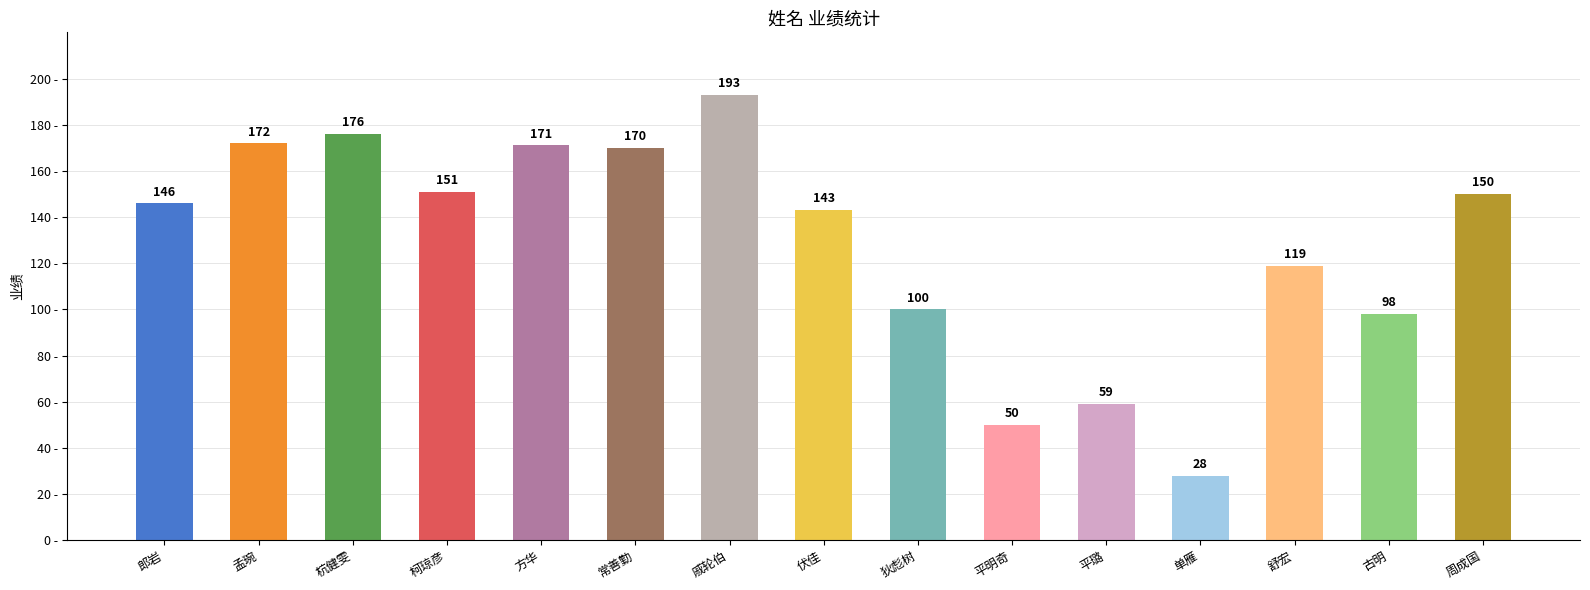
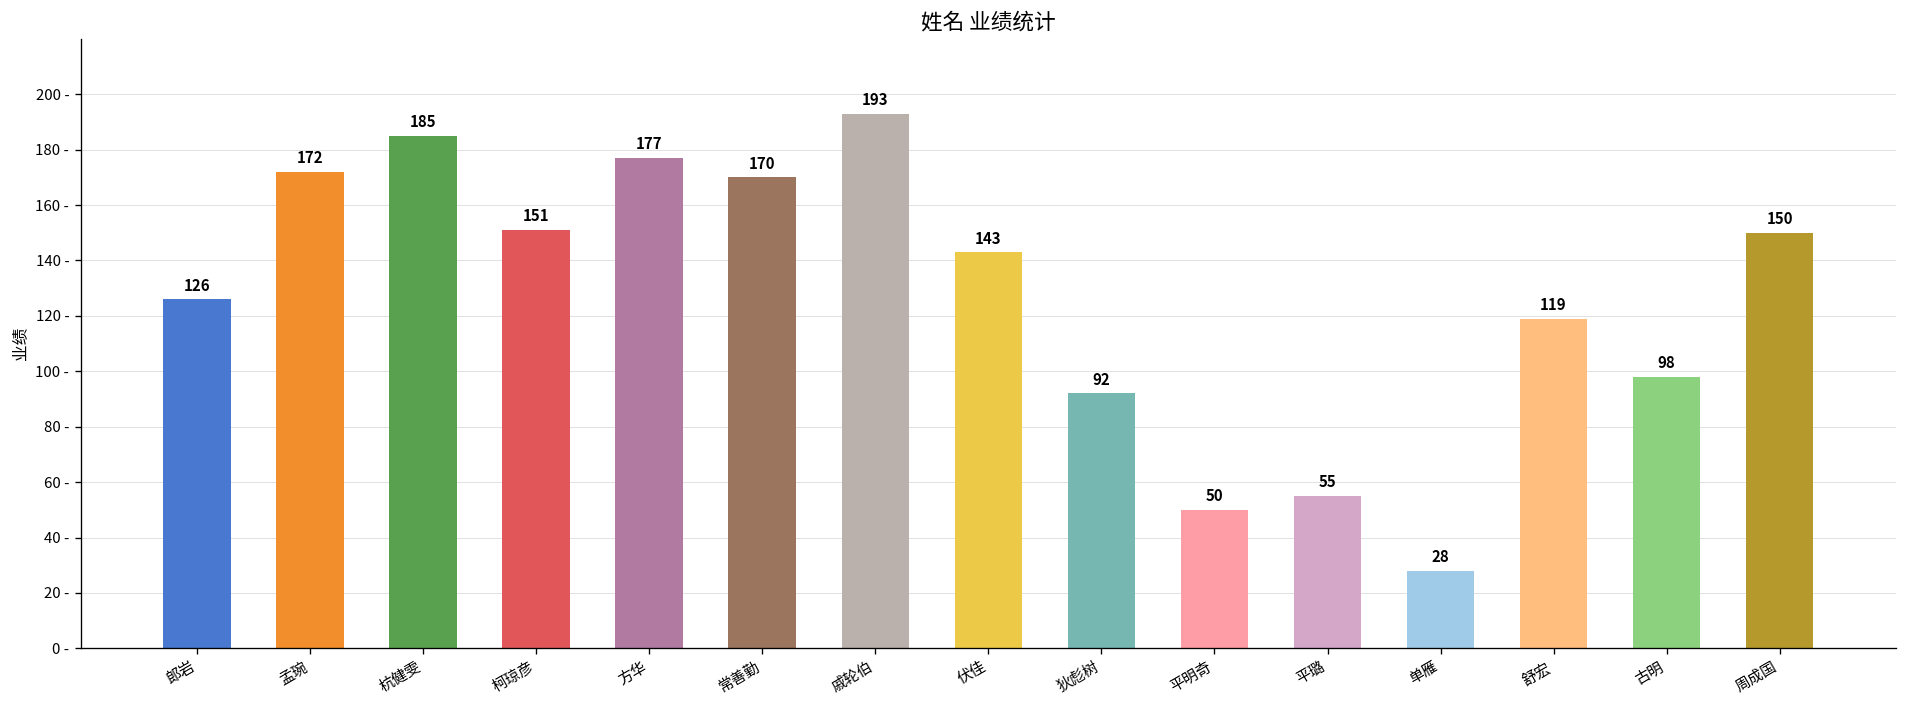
郎岩: 146 -> 126
杭健雯: 176 -> 185
方华: 171 -> 177
狄彪树: 100 -> 92
平璐: 59 -> 55
